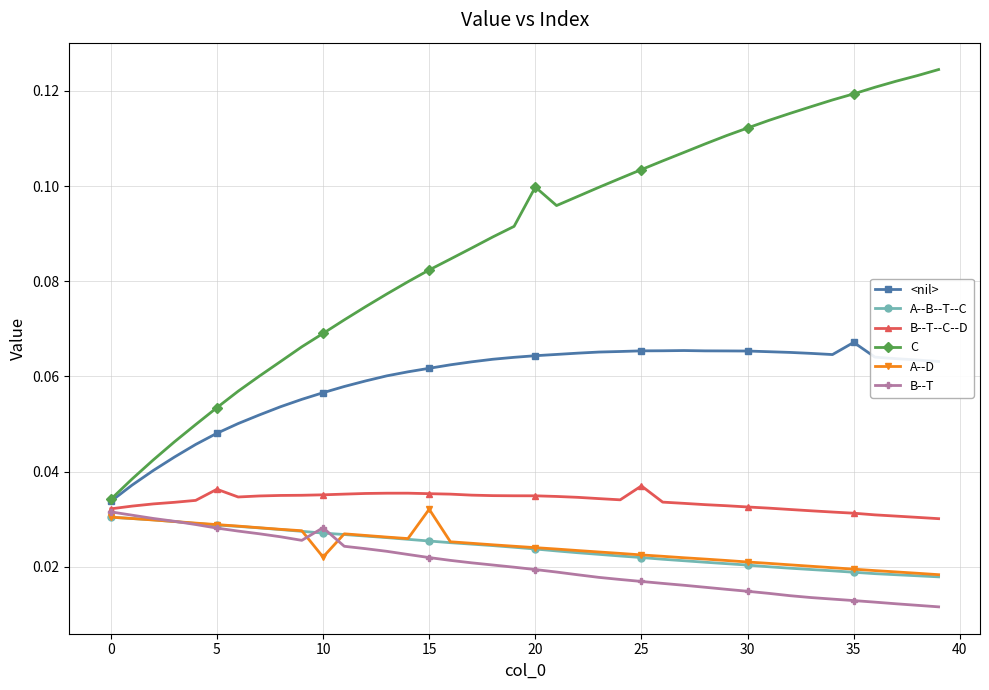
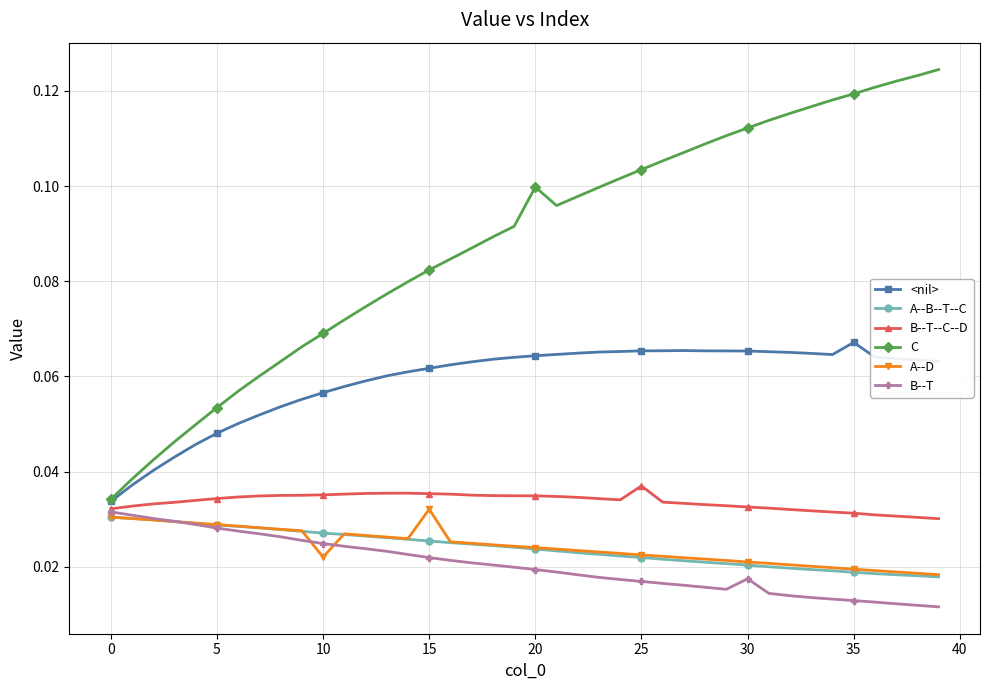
B--T--C--D, 5: 0.036 -> 0.034
B--T, 10: 0.028 -> 0.025
B--T, 30: 0.015 -> 0.017
